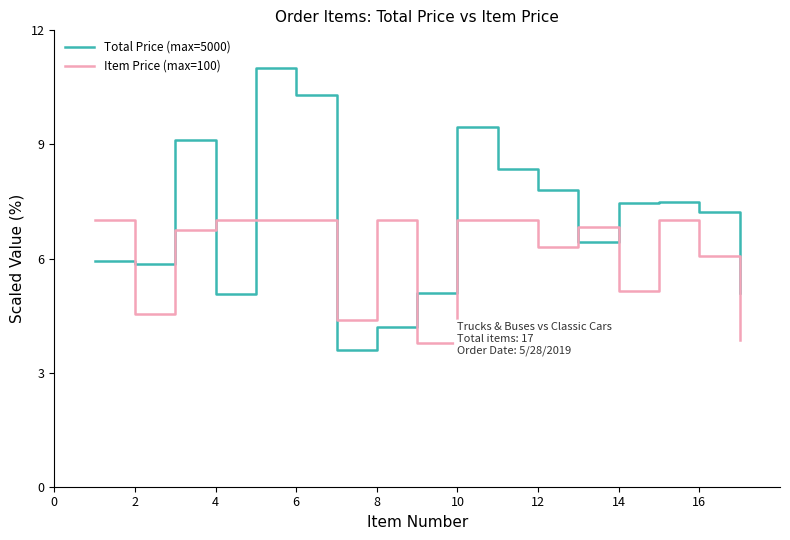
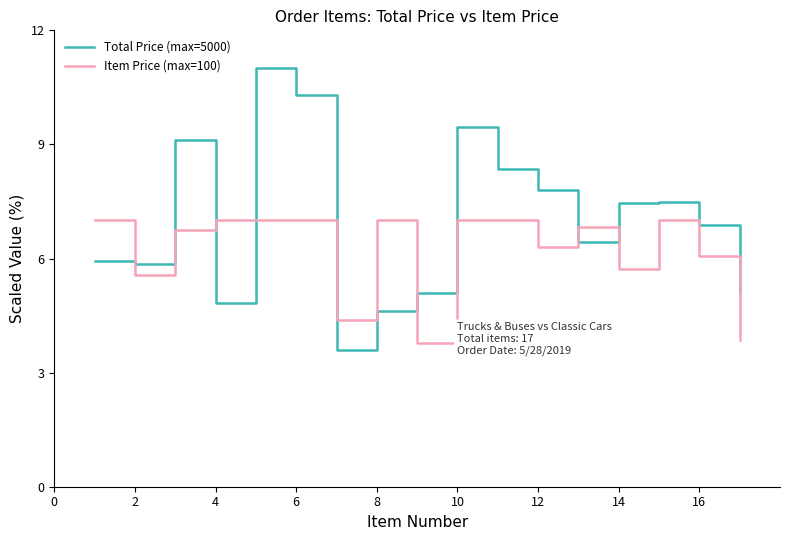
Item Price (max=100), 2: 4.6 -> 5.6
Total Price (max=5000), 4: 5.1 -> 4.8
Total Price (max=5000), 8: 4.2 -> 4.6
Item Price (max=100), 14: 5.2 -> 5.7
Total Price (max=5000), 16: 7.2 -> 6.9
